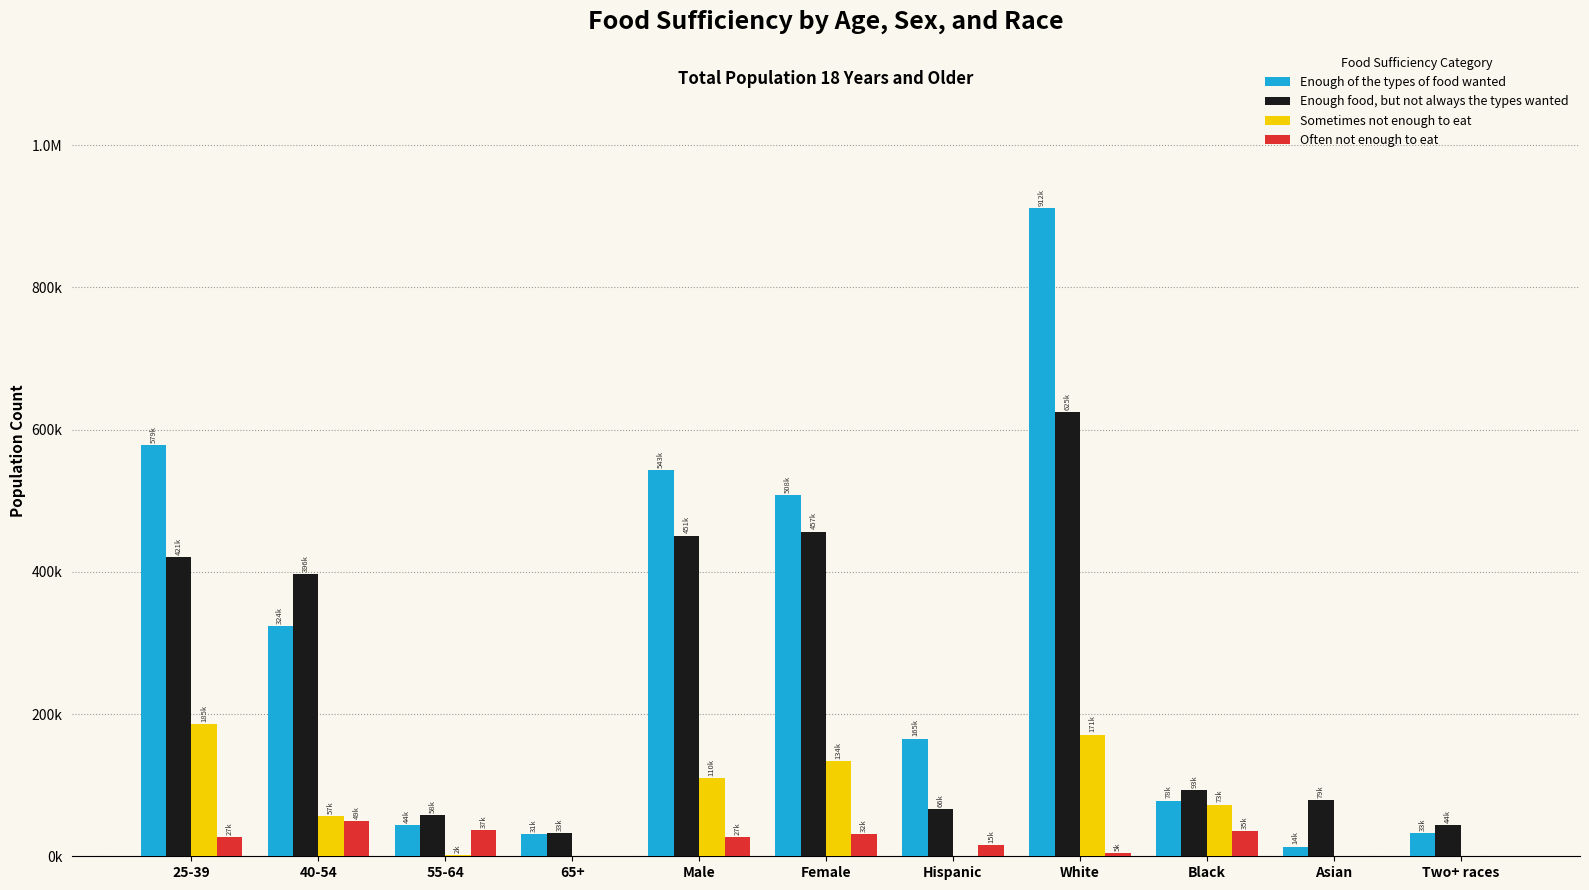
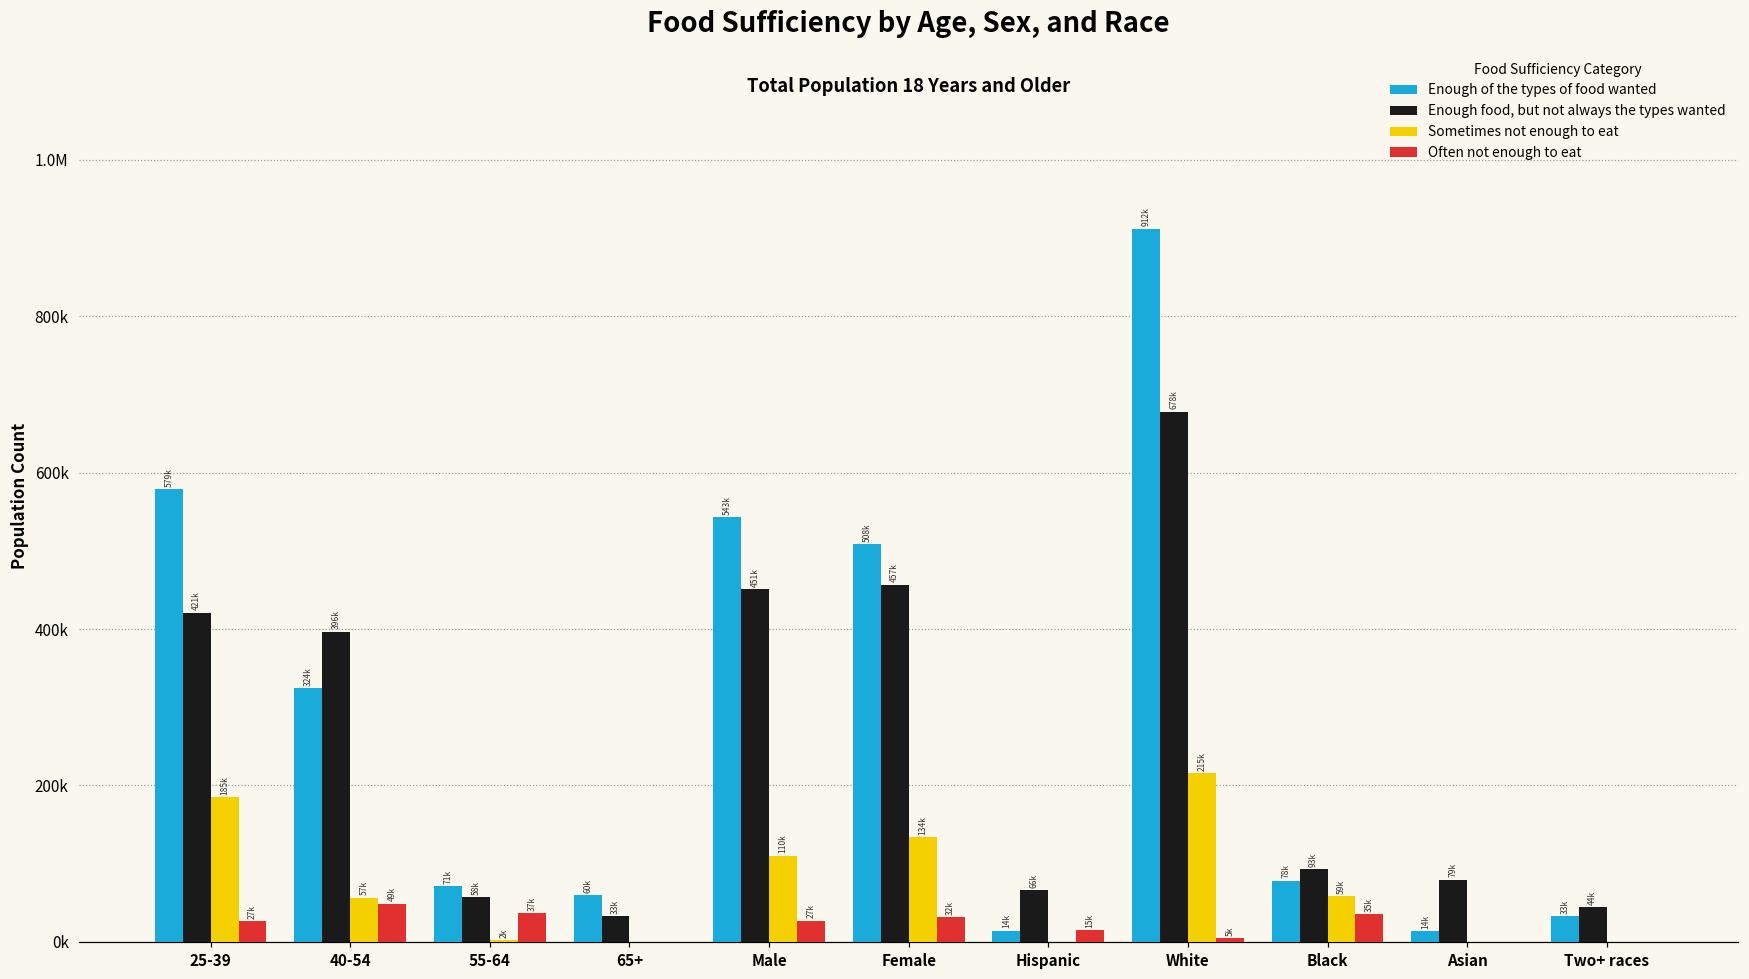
Enough of the types of food wanted, 55-64: 44k -> 71k
Enough of the types of food wanted, 65+: 31k -> 60k
Enough of the types of food wanted, Hispanic: 165k -> 14k
Enough food, but not always the types wanted, White: 625k -> 678k
Sometimes not enough to eat, White: 171k -> 215k
Sometimes not enough to eat, Black: 73k -> 59k
